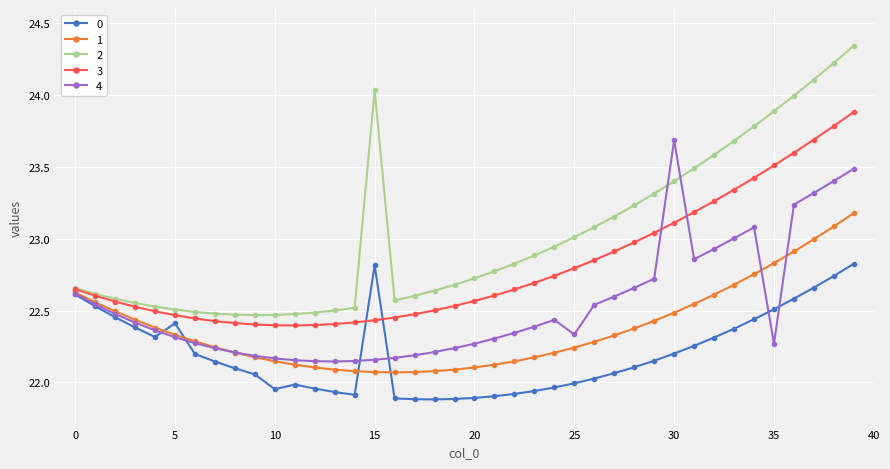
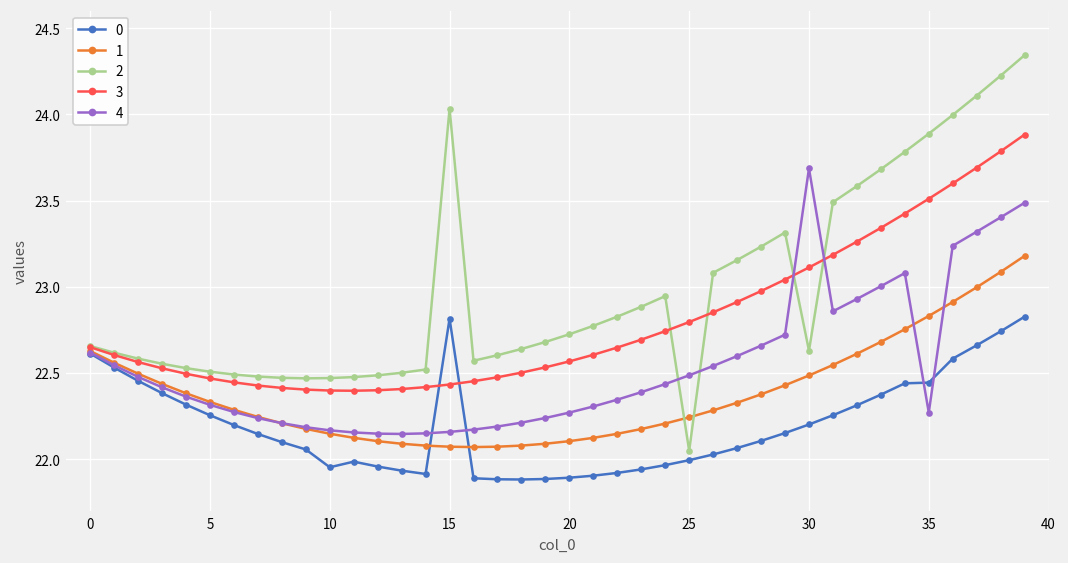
0, 5: 22.41 -> 22.25
2, 25: 23.01 -> 22.05
4, 25: 22.33 -> 22.49
2, 30: 23.40 -> 22.63
0, 35: 22.51 -> 22.44
